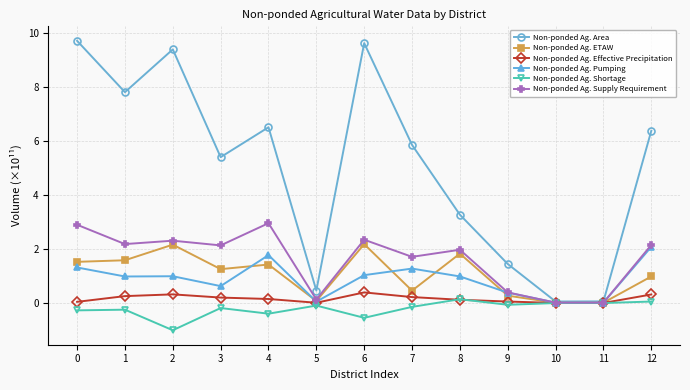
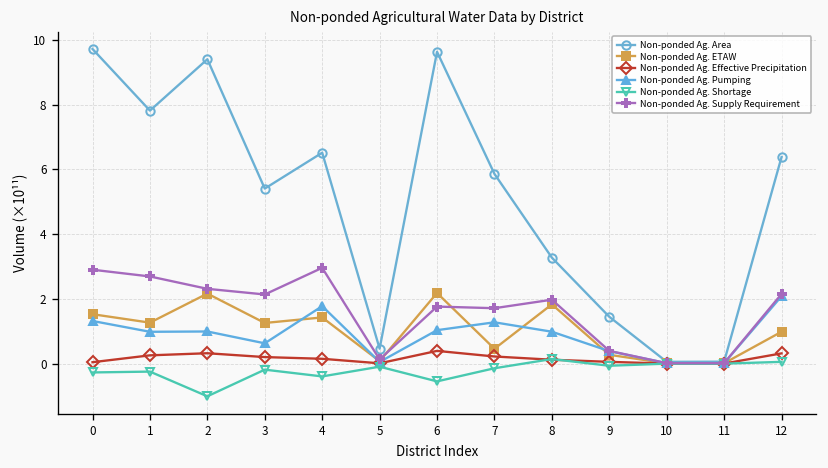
Non-ponded Ag. ETAW, 1: 1.6 -> 1.3
Non-ponded Ag. Supply Requirement, 1: 2.2 -> 2.7
Non-ponded Ag. Supply Requirement, 6: 2.3 -> 1.8
